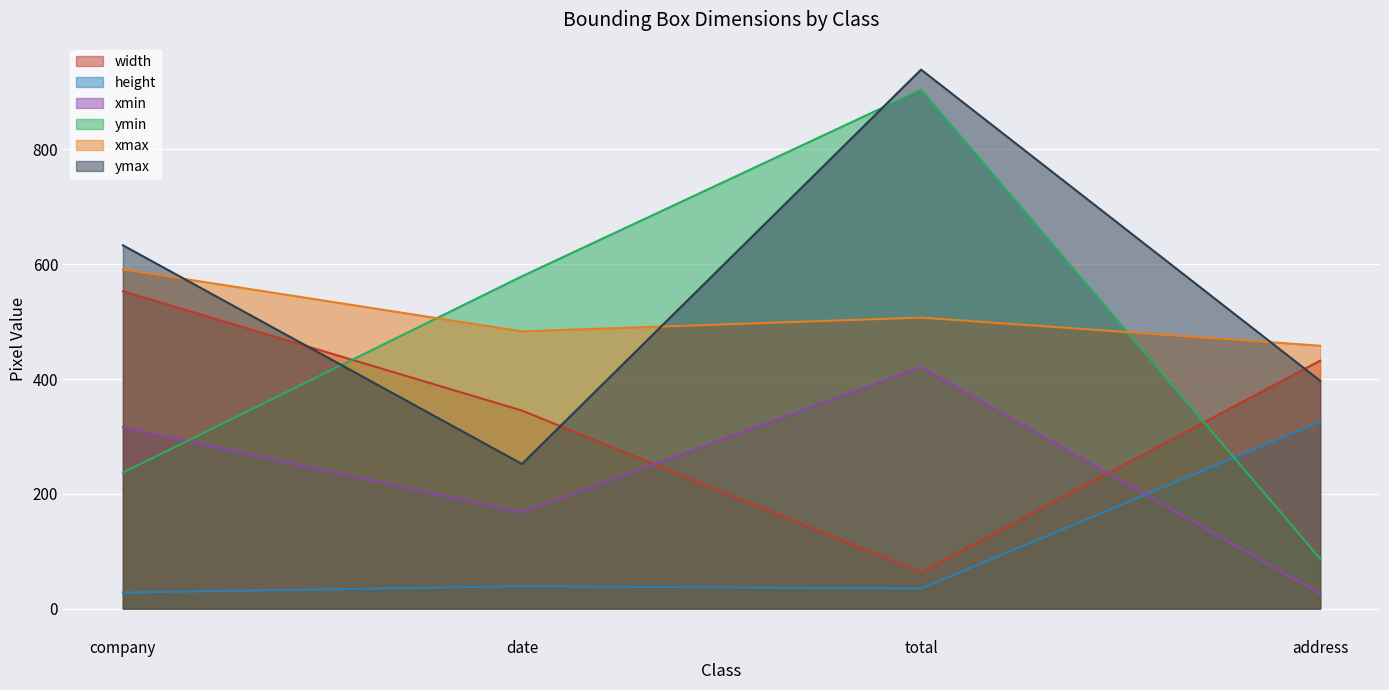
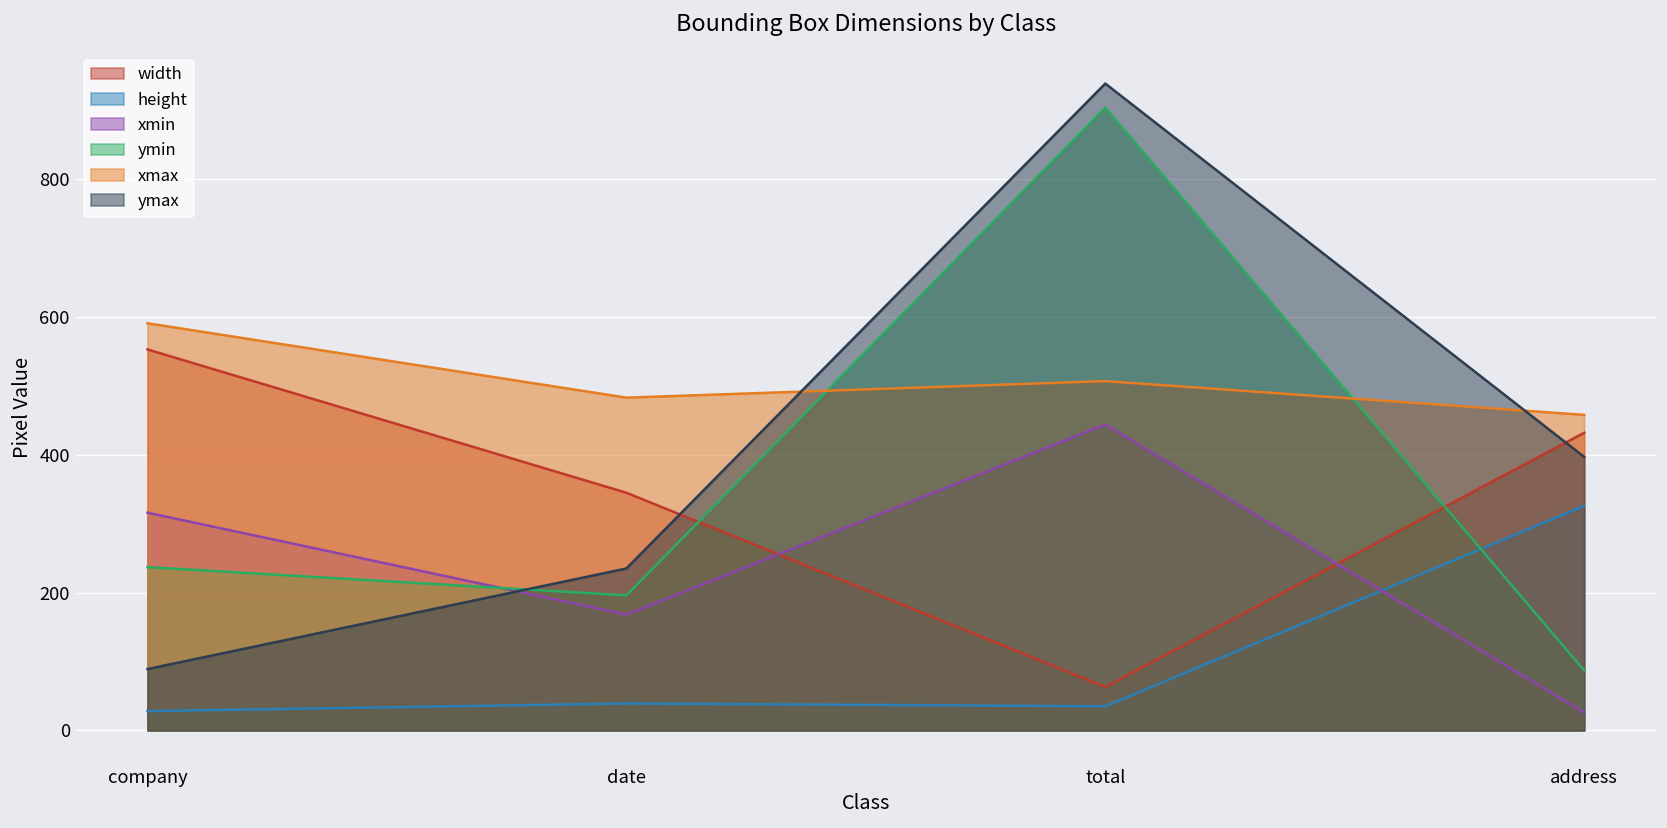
ymax, company: 630 -> 90
ymin, date: 580 -> 200
ymax, date: 250 -> 240
xmin, total: 420 -> 440
